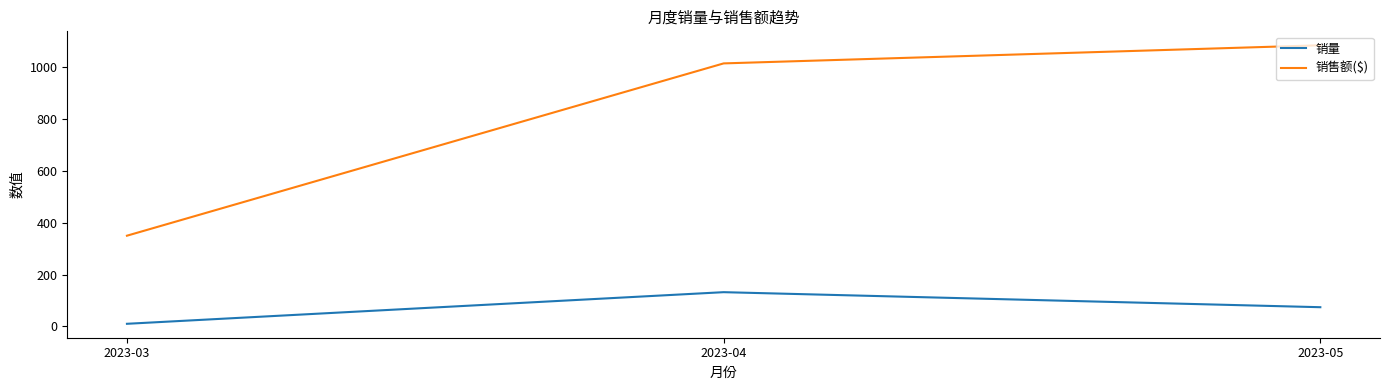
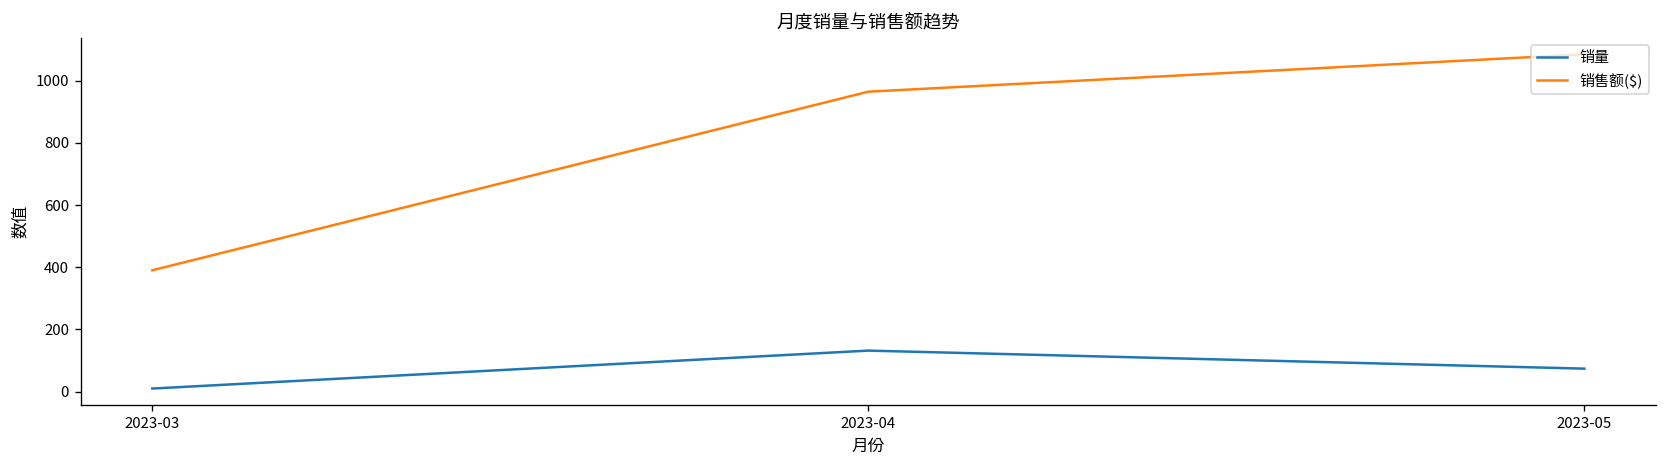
销售额($), 2023-03: 350 -> 390
销售额($), 2023-04: 1010 -> 960
